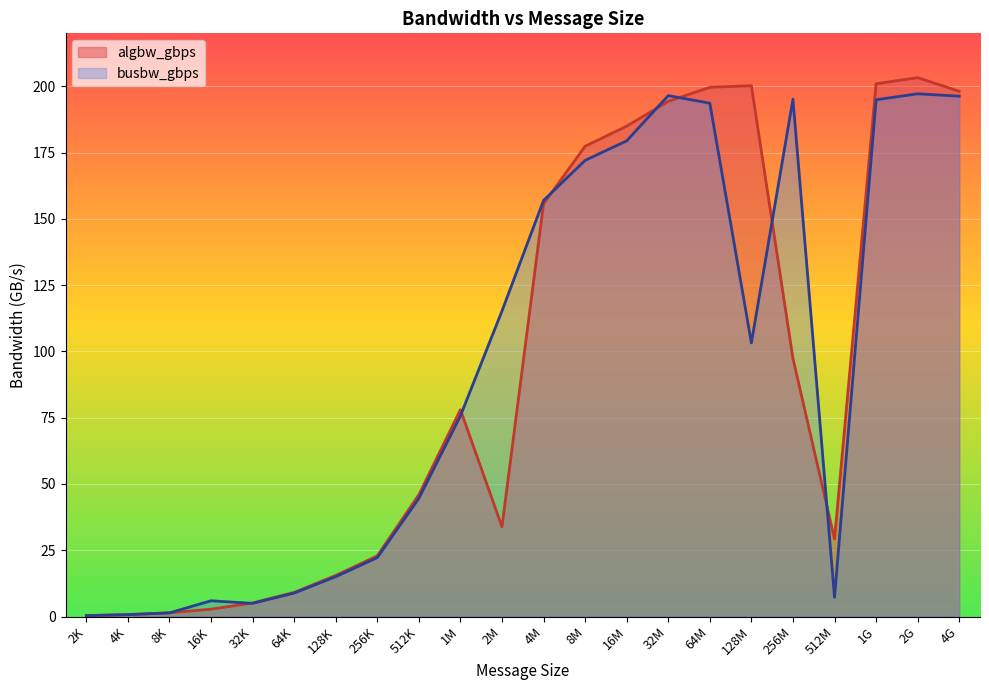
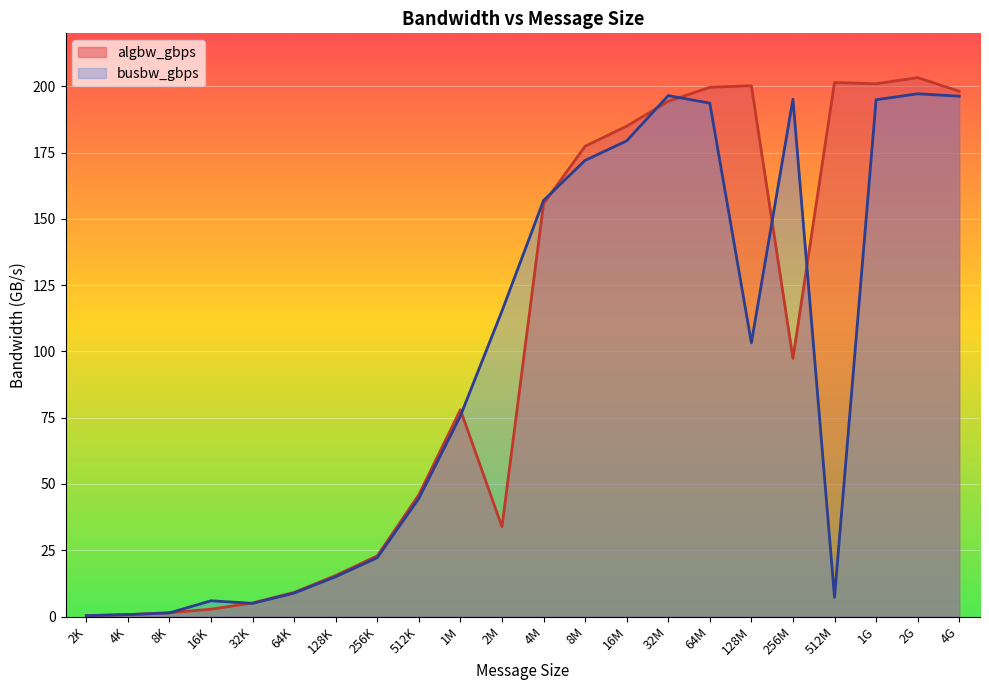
algbw_gbps, 512M: 29 -> 201
